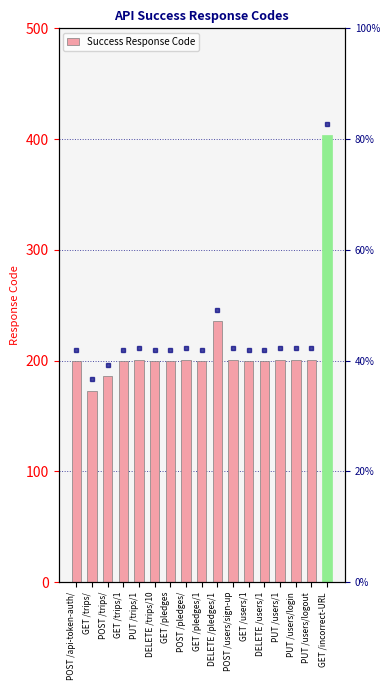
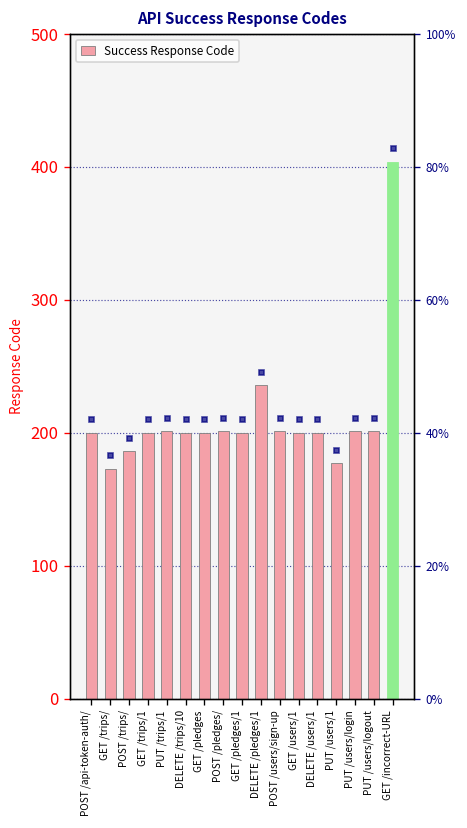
Success Response Code, PUT /users/1: 201 -> 177
